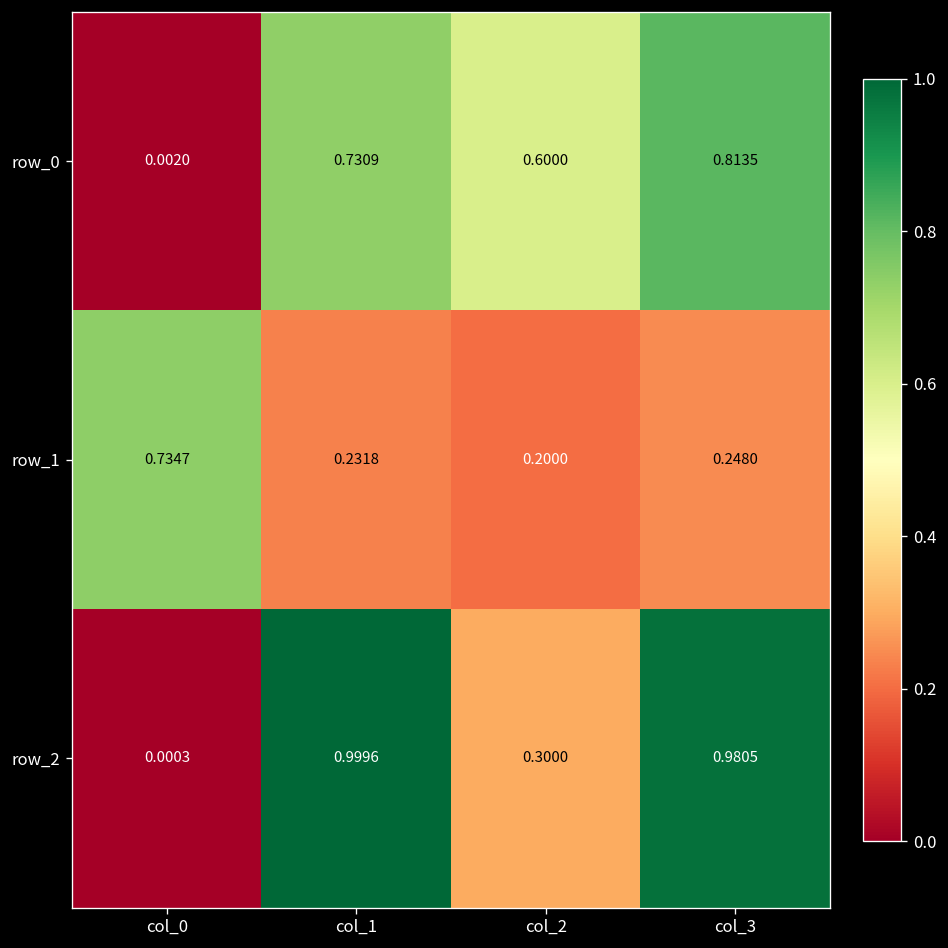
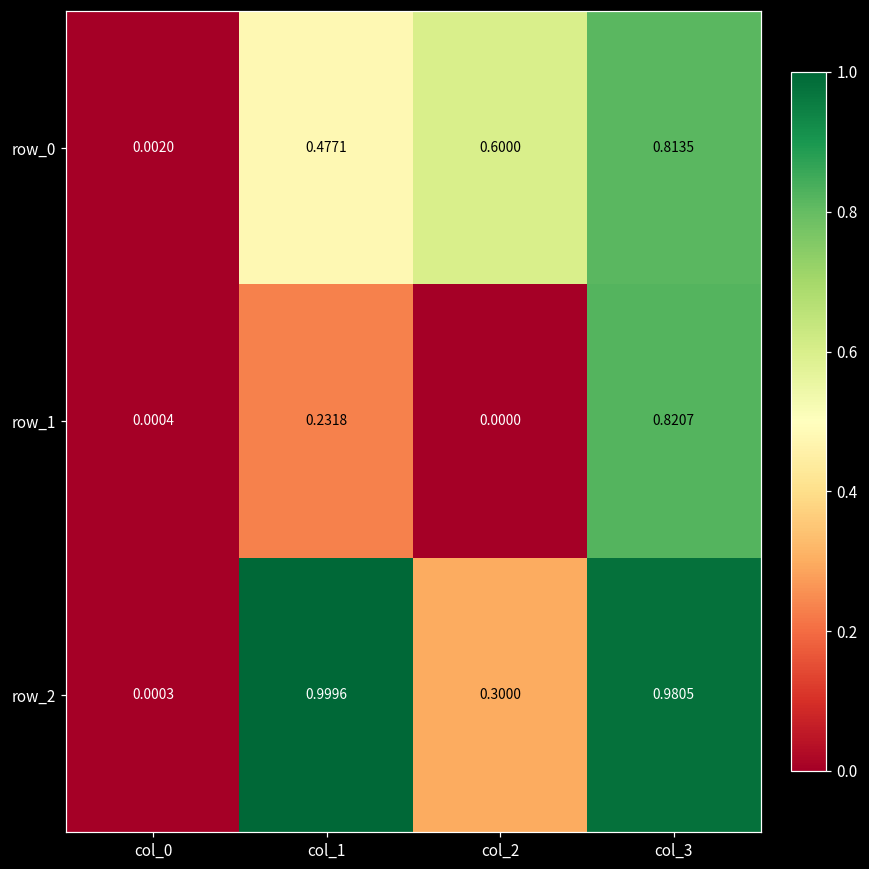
row_0, col_1: 0.7309 -> 0.4771
row_1, col_0: 0.7347 -> 0.0004
row_1, col_2: 0.2000 -> 0.0000
row_1, col_3: 0.2480 -> 0.8207
